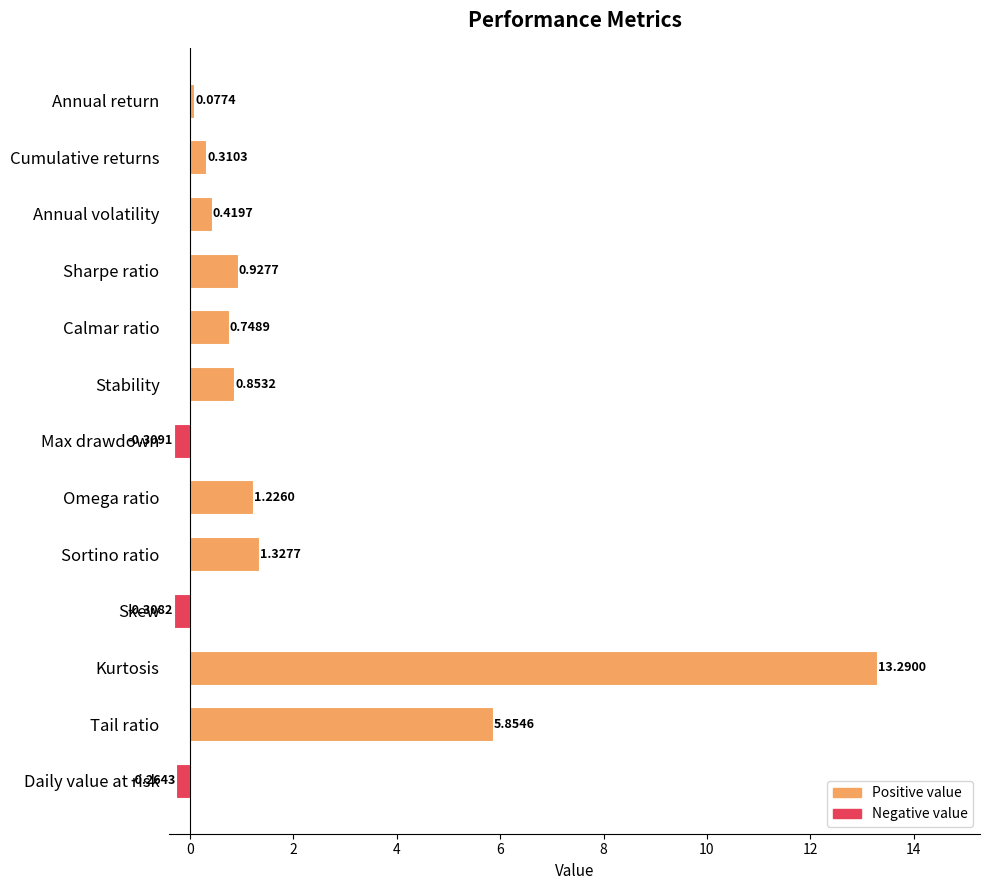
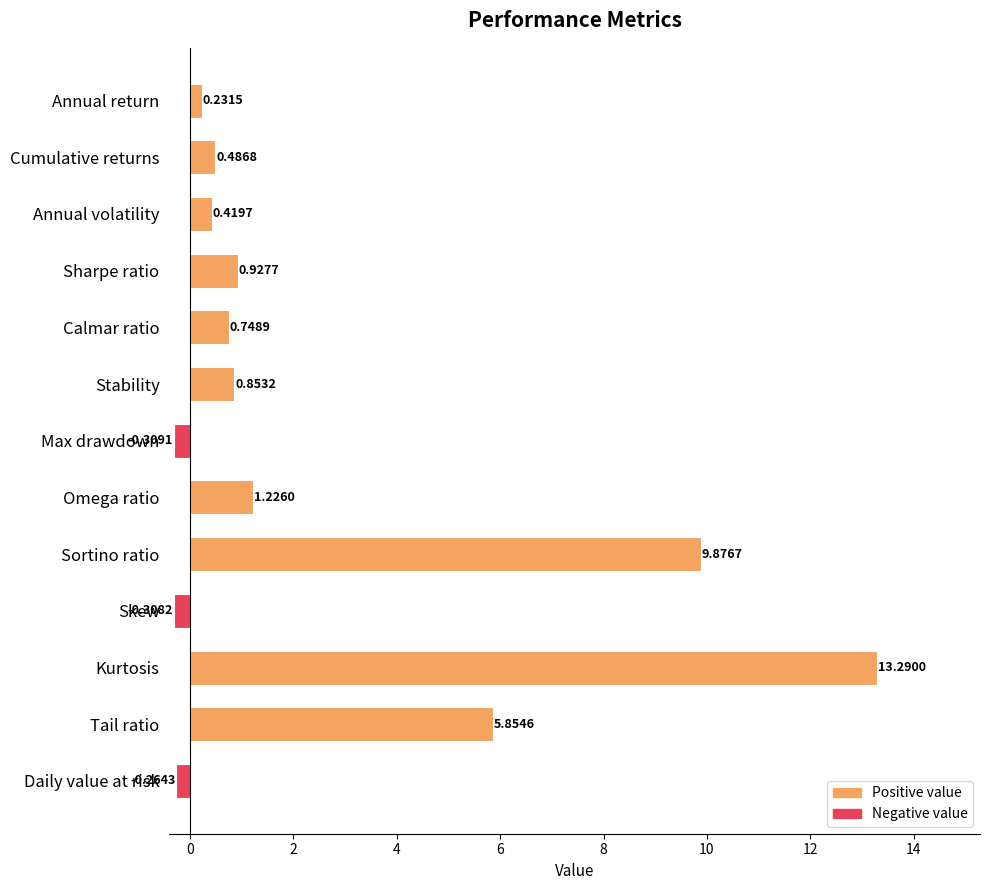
Annual return: 0.0774 -> 0.2315
Cumulative returns: 0.3103 -> 0.4868
Sortino ratio: 1.3277 -> 9.8767
